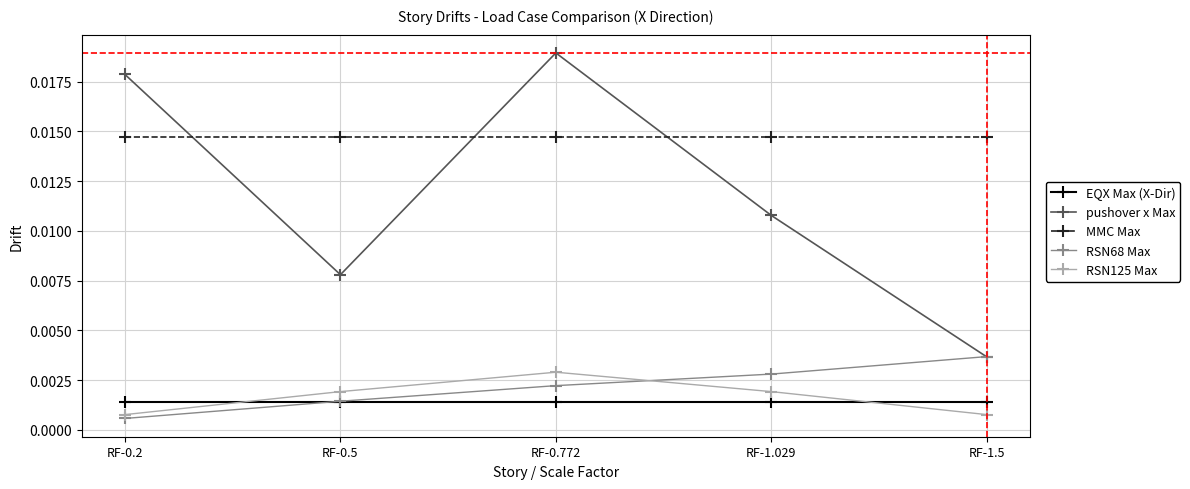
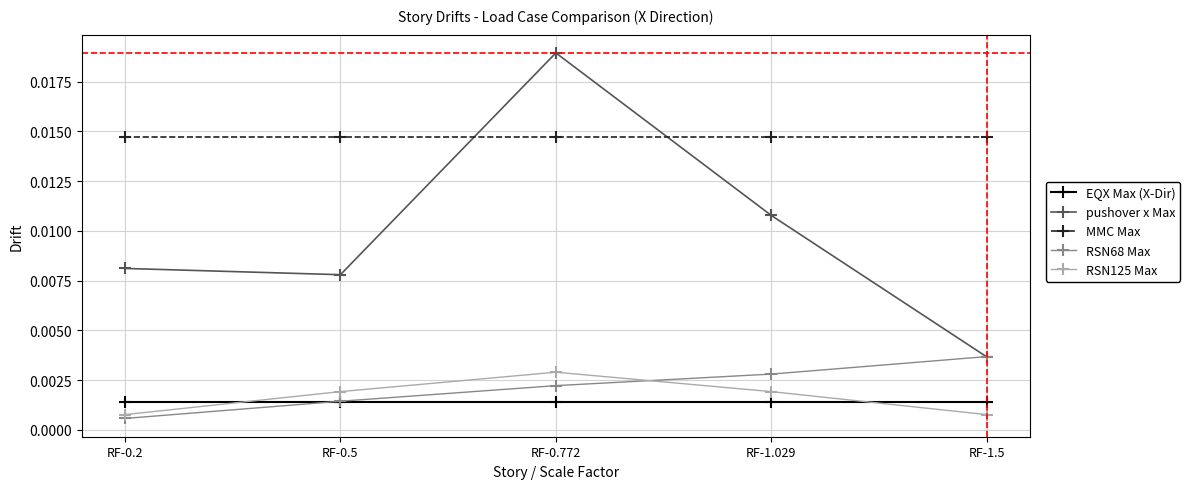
pushover x Max, RF-0.2: 0.0179 -> 0.0081
